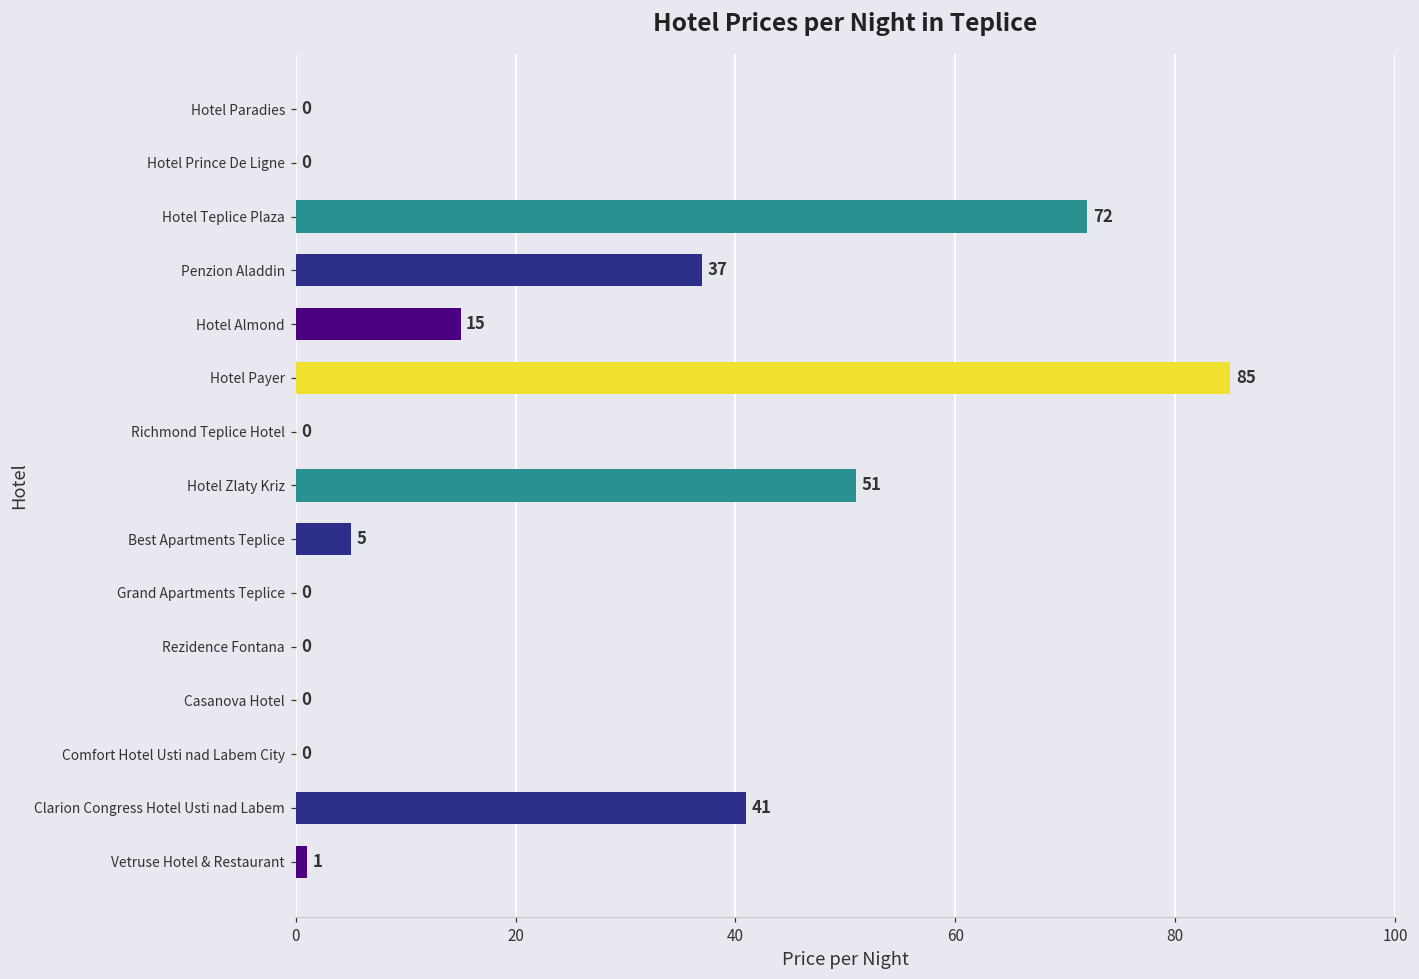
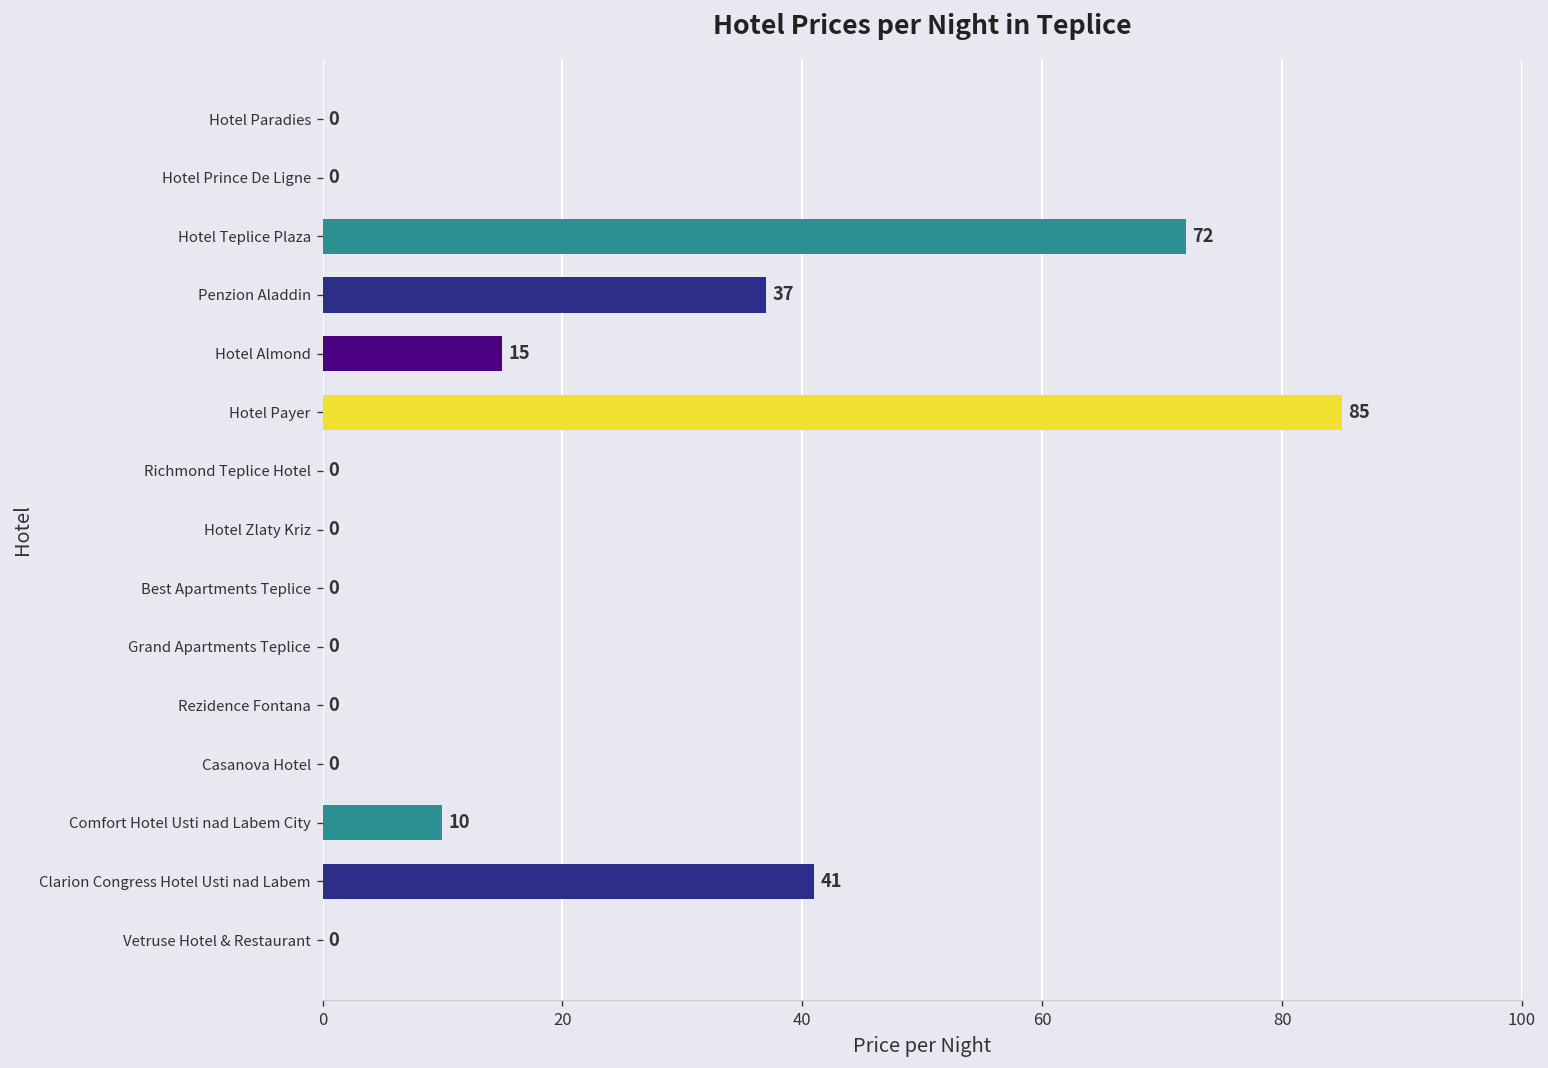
Hotel Zlaty Kriz: 51 -> 0
Best Apartments Teplice: 5 -> 0
Comfort Hotel Usti nad Labem City: 0 -> 10
Vetruse Hotel & Restaurant: 1 -> 0
